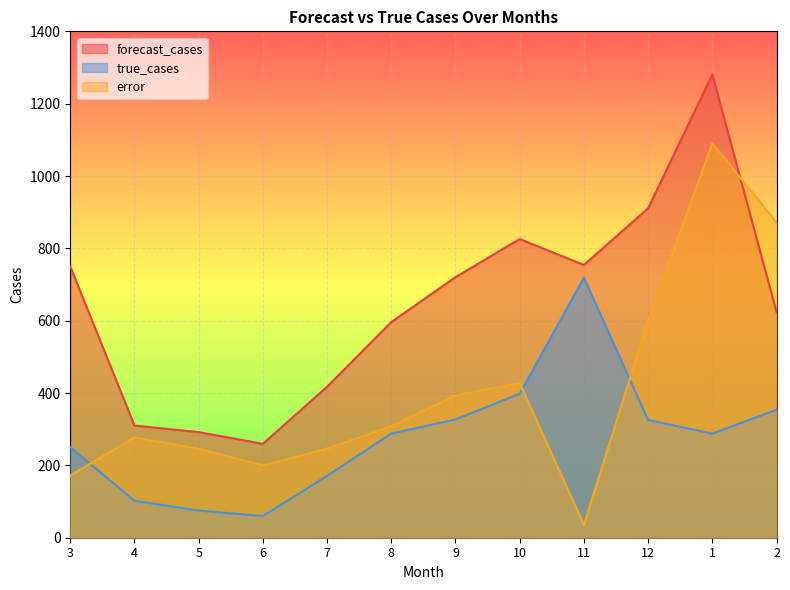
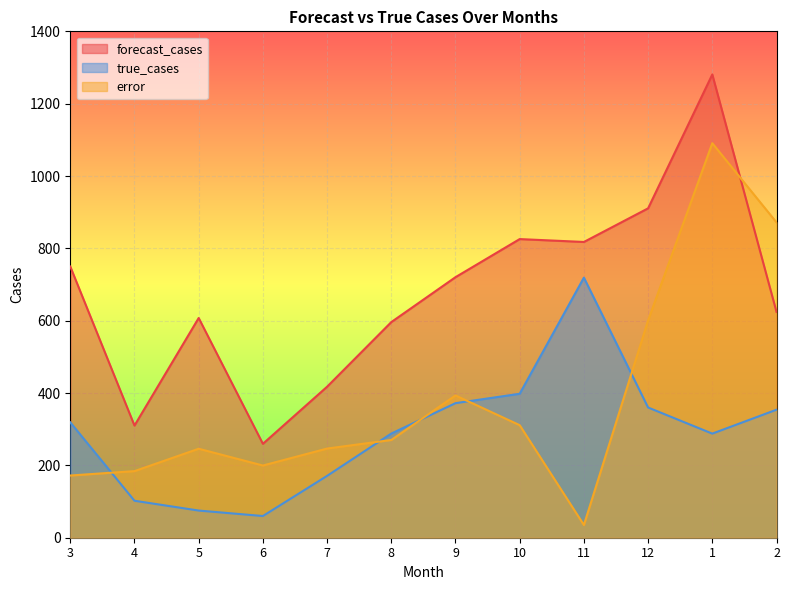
true_cases, 3: 250 -> 320
error, 4: 280 -> 180
forecast_cases, 5: 290 -> 610
error, 8: 310 -> 270
true_cases, 9: 330 -> 370
error, 10: 430 -> 310
forecast_cases, 11: 750 -> 820
true_cases, 12: 330 -> 360
